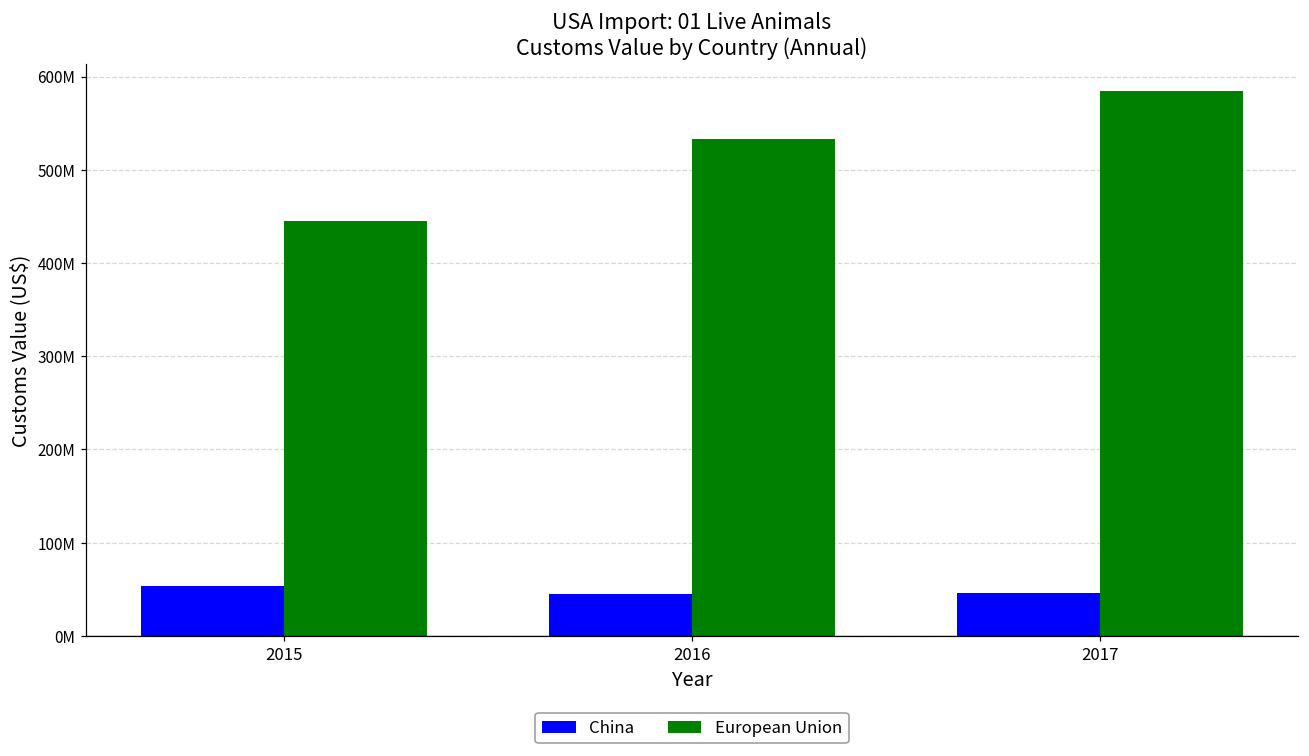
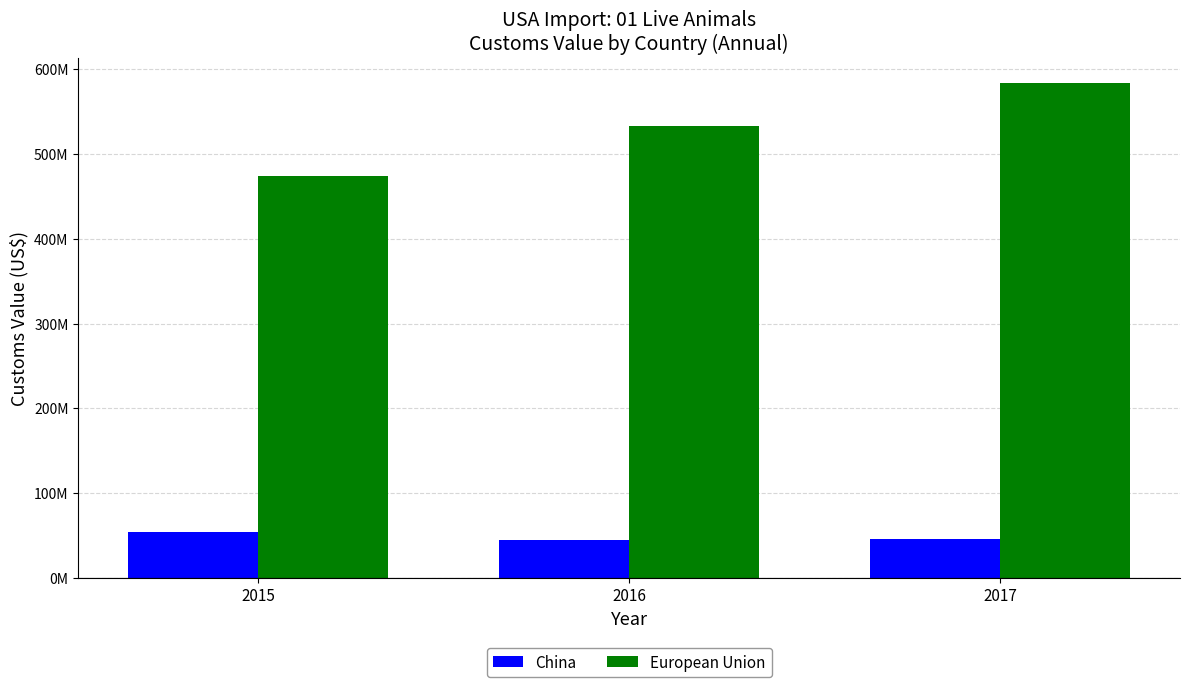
European Union, 2015: 450000000 -> 470000000
